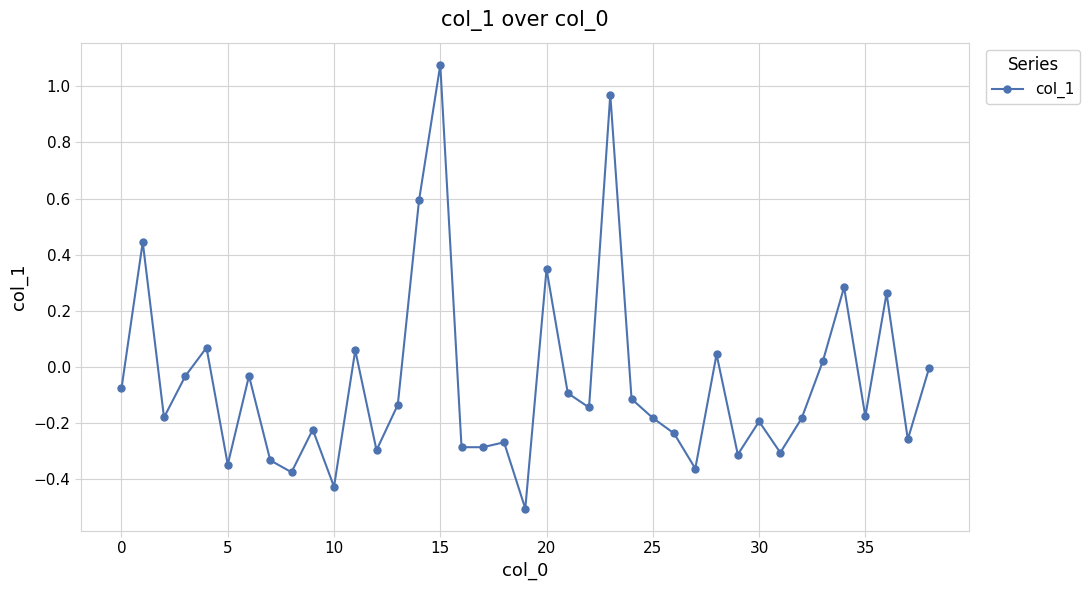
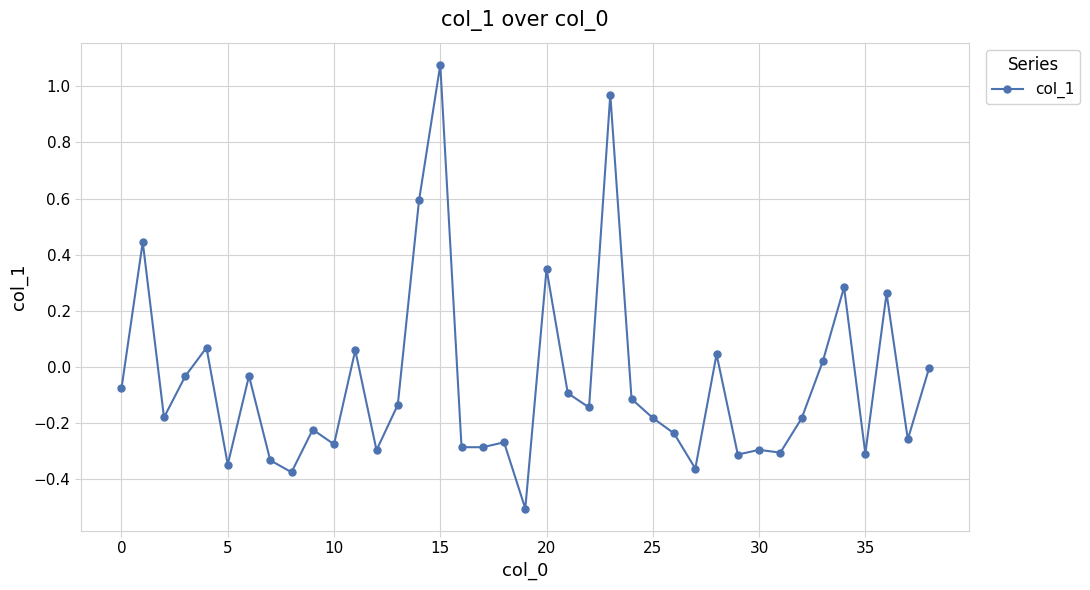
10: -0.43 -> -0.27
30: -0.19 -> -0.29
35: -0.18 -> -0.31
